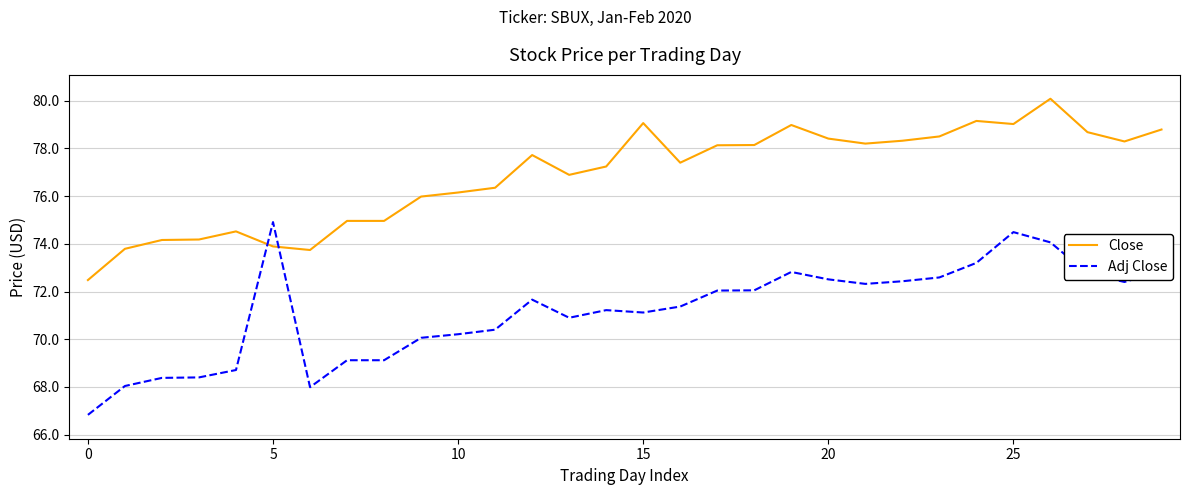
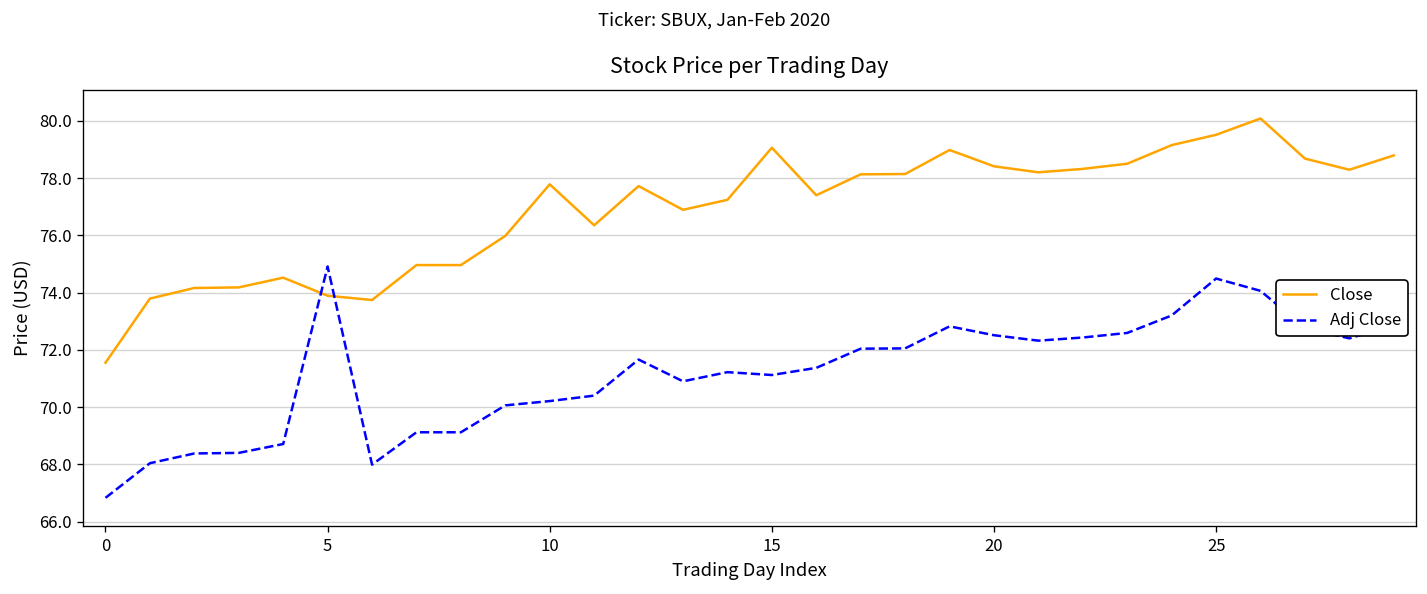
Close, 0: 72.5 -> 71.6
Close, 10: 76.2 -> 77.8
Close, 25: 79.0 -> 79.5
